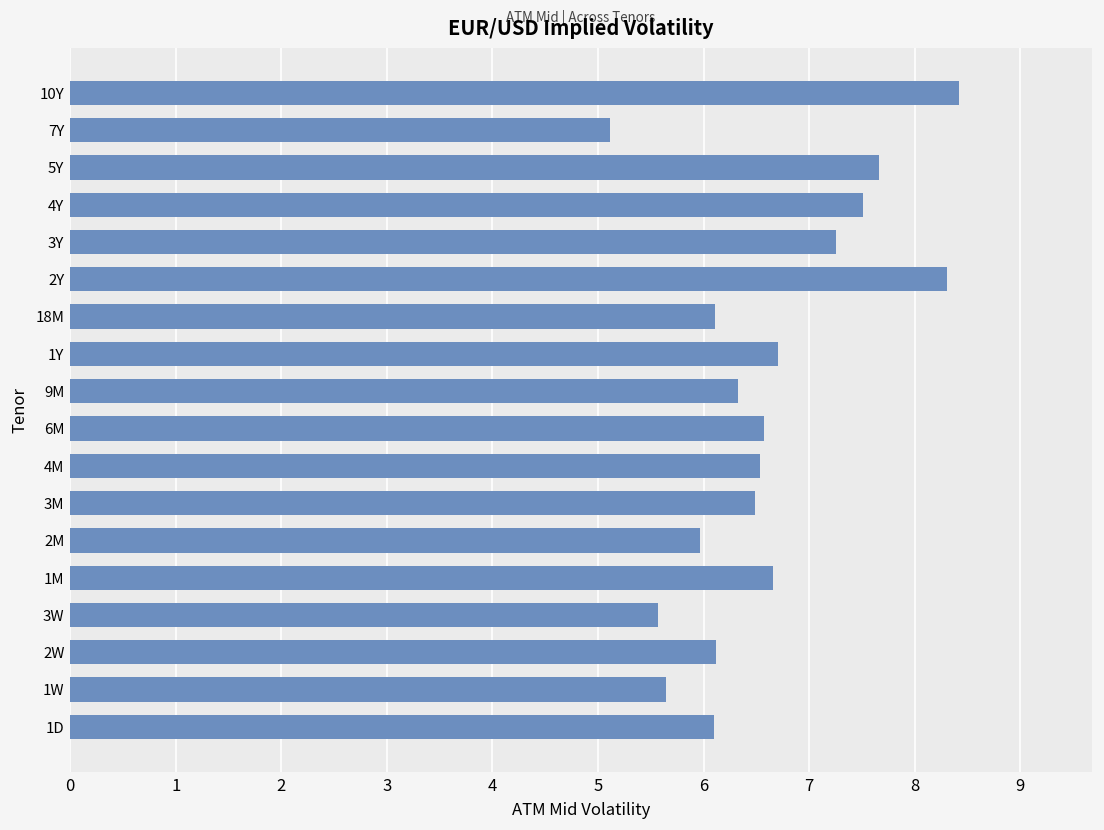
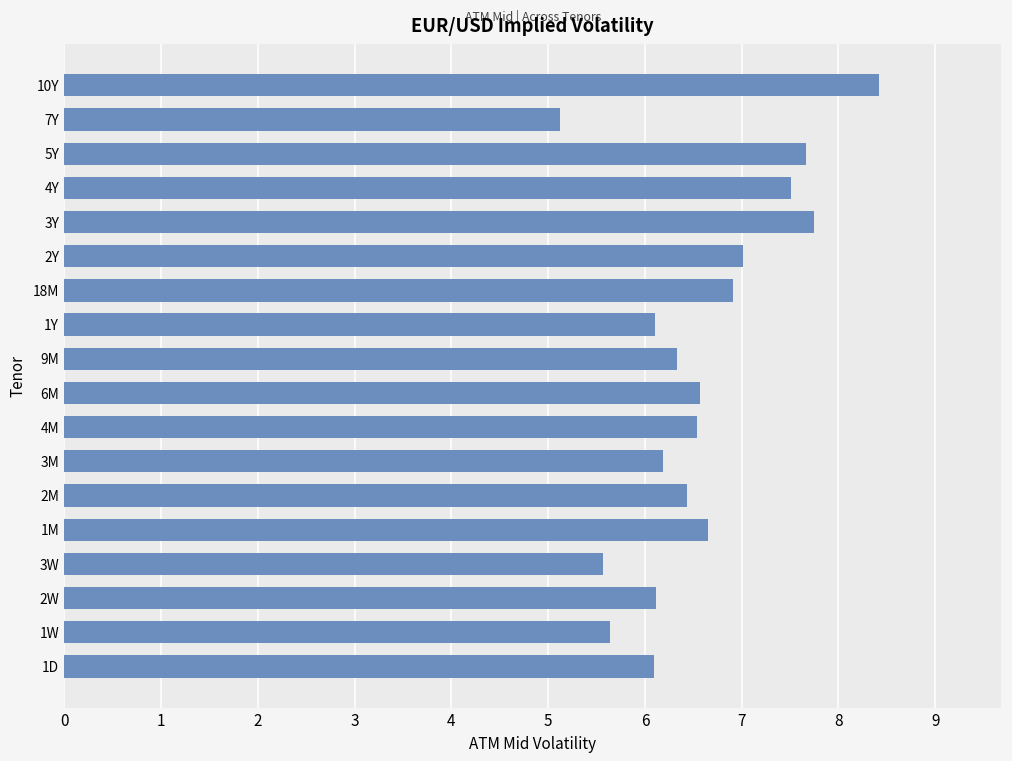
3Y: 7.3 -> 7.7
2Y: 8.3 -> 7.0
18M: 6.1 -> 6.9
1Y: 6.7 -> 6.1
3M: 6.5 -> 6.2
2M: 6.0 -> 6.4
